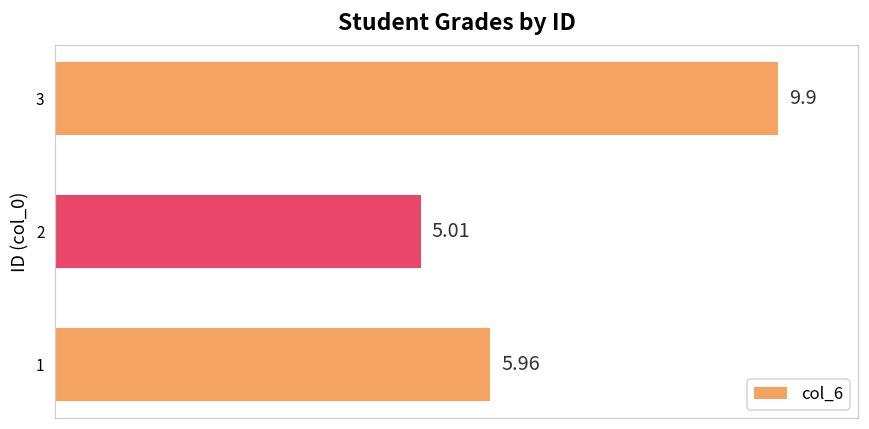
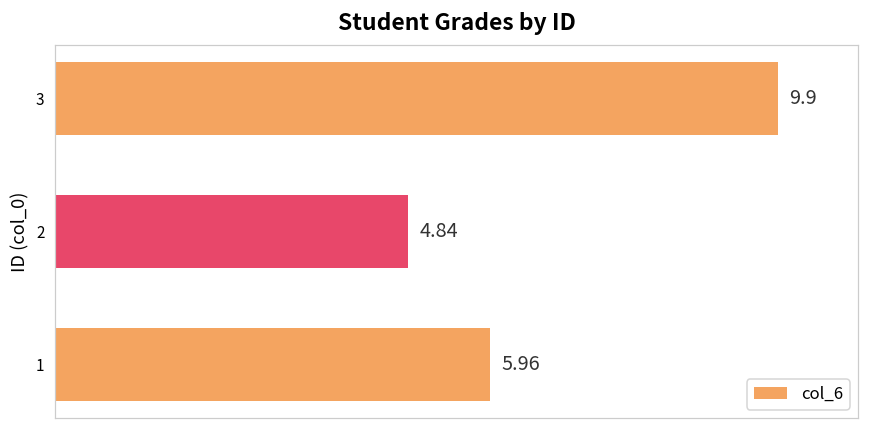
2: 5.01 -> 4.84
